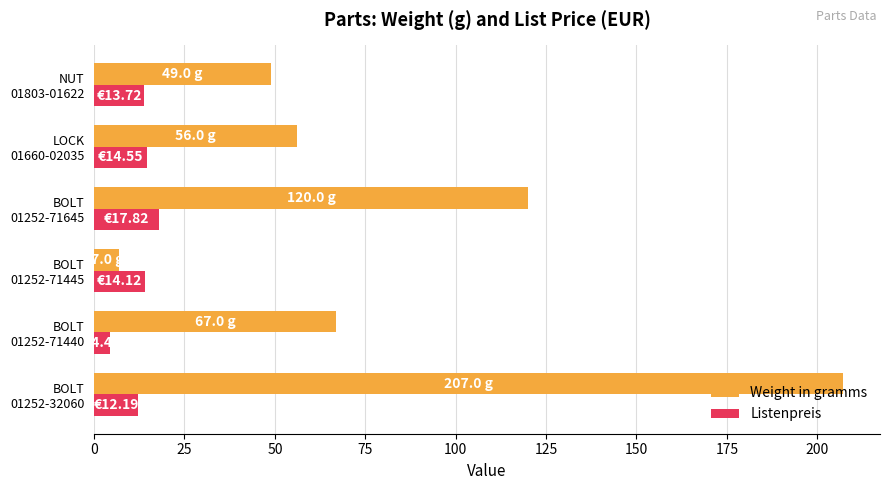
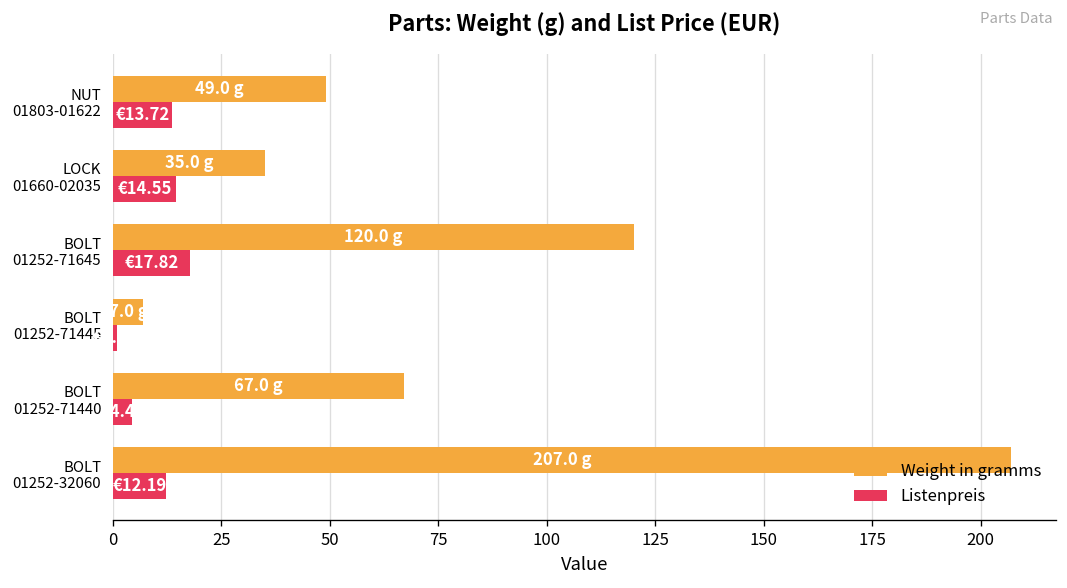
Weight in gramms, LOCK 01660-02035: 56.0 -> 35.0
Listenpreis, BOLT 01252-71445: 14 -> 1
